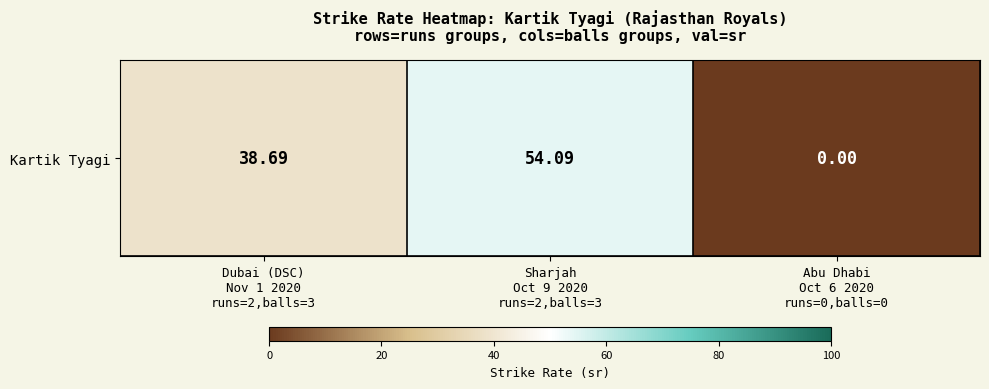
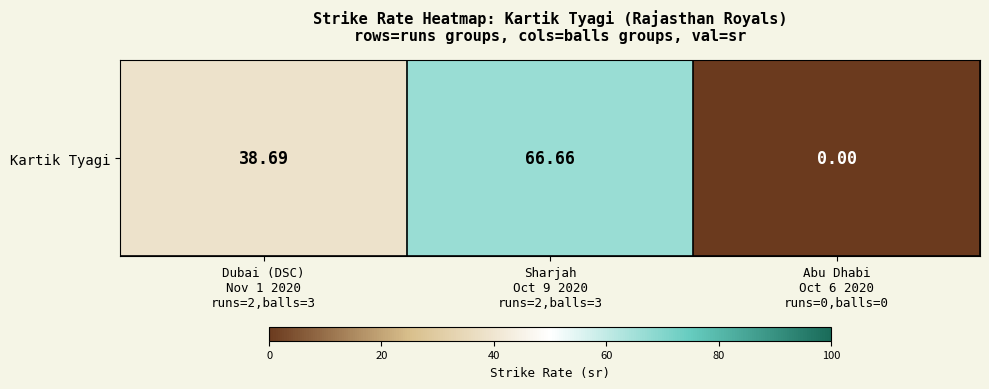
Kartik Tyagi, Sharjah Oct 9 2020 runs=2,balls=3: 54.09 -> 66.66
